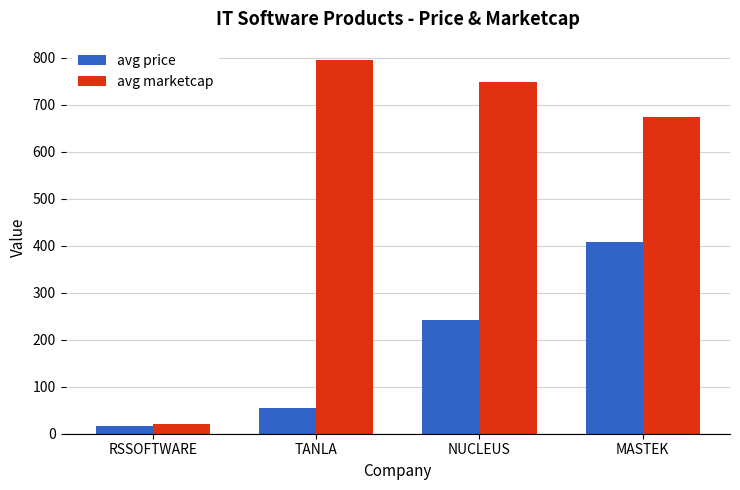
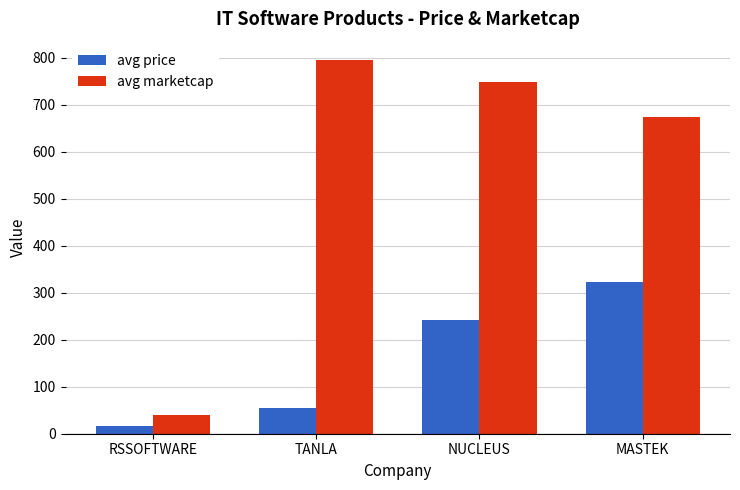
avg marketcap, RSSOFTWARE: 20 -> 40
avg price, MASTEK: 410 -> 320
